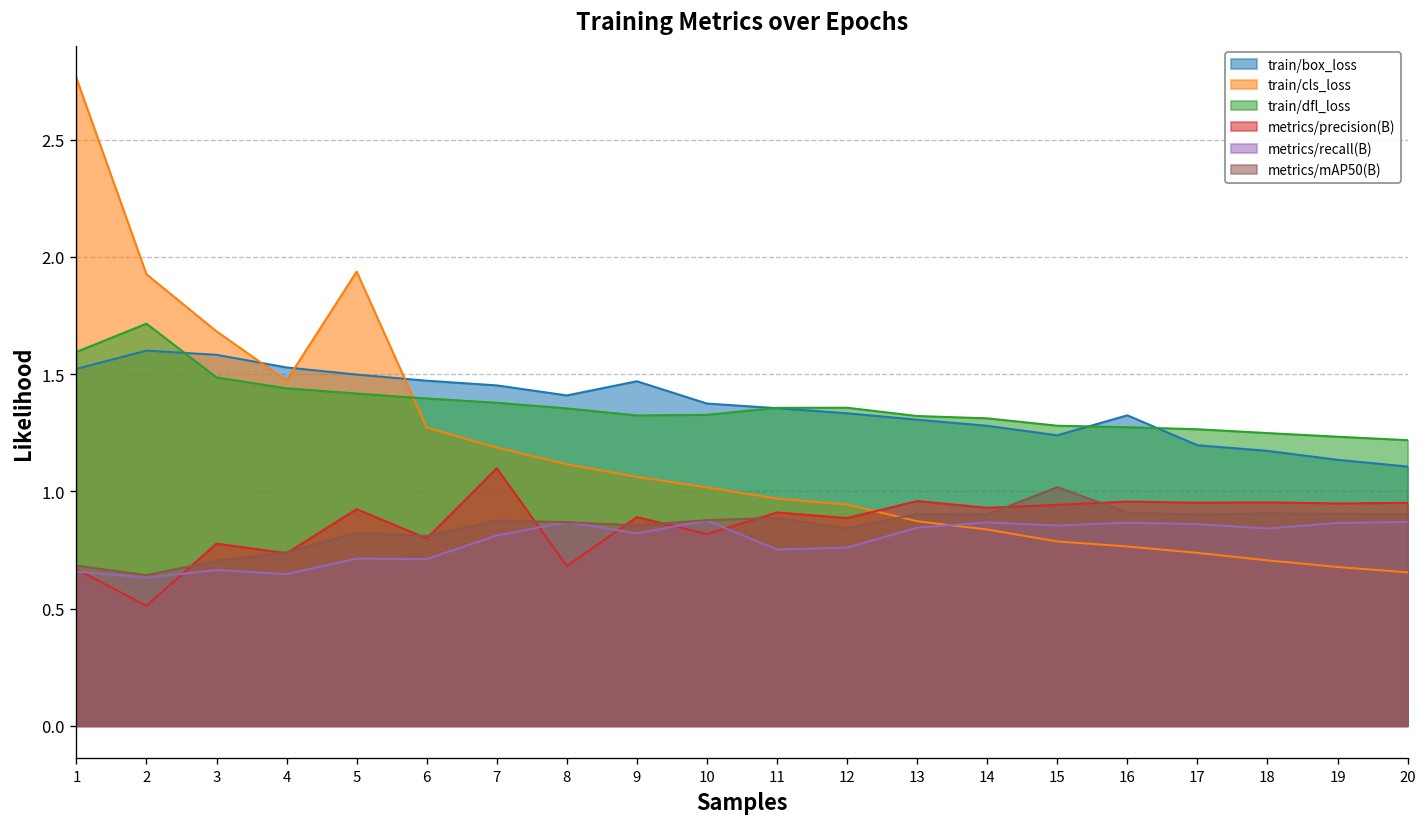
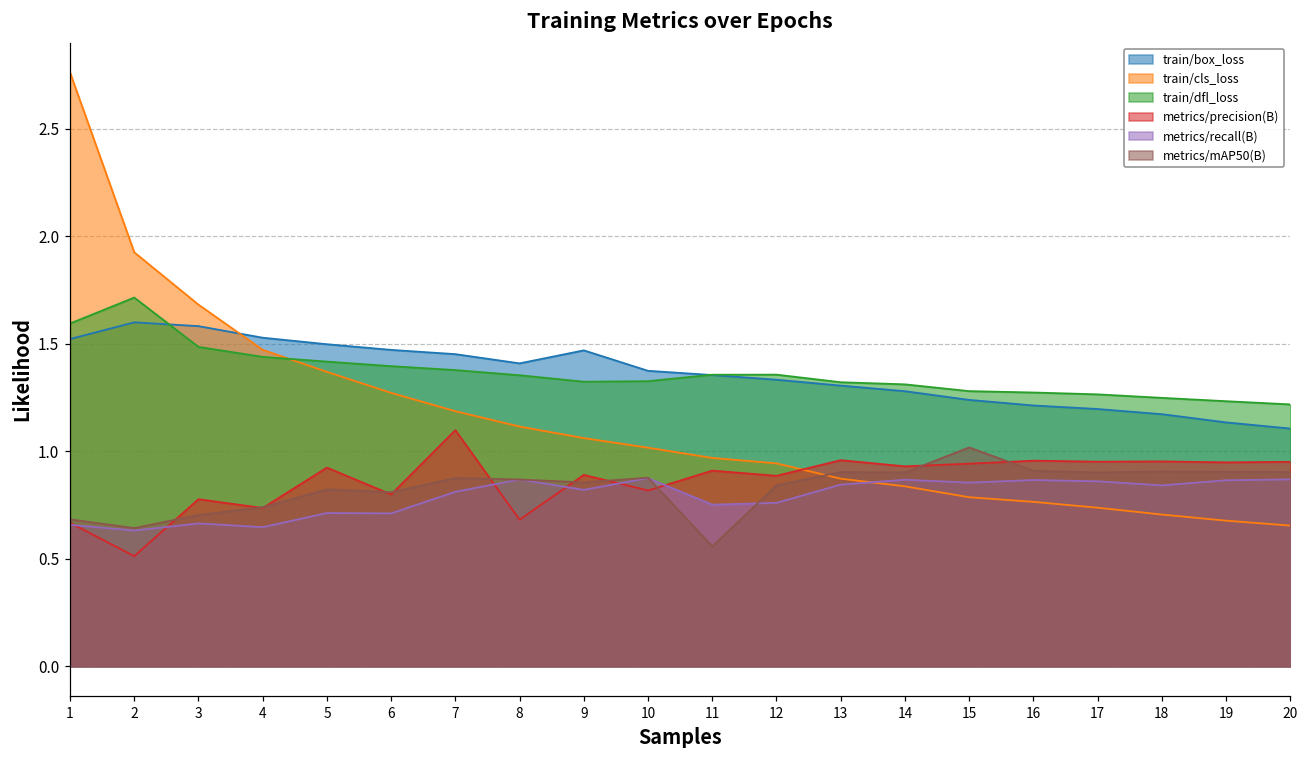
train/cls_loss, 5: 1.94 -> 1.37
metrics/mAP50(B), 11: 0.89 -> 0.56
train/box_loss, 16: 1.32 -> 1.21
